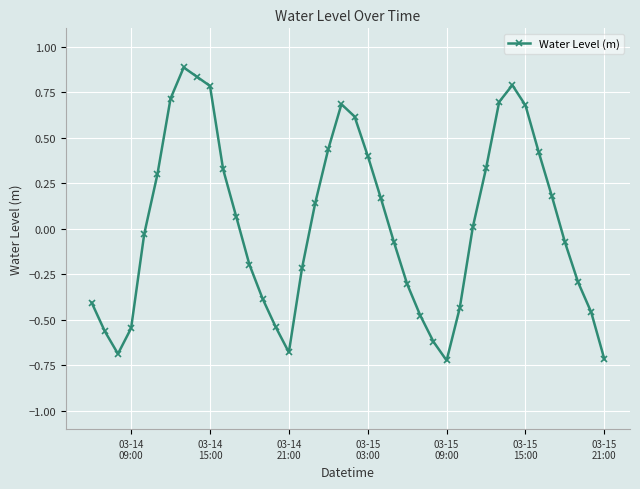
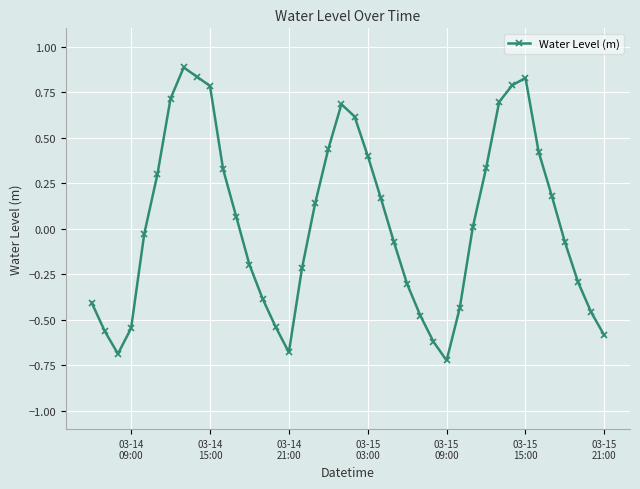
03-15 15:00: 0.68 -> 0.83
03-15 21:00: -0.72 -> -0.59
